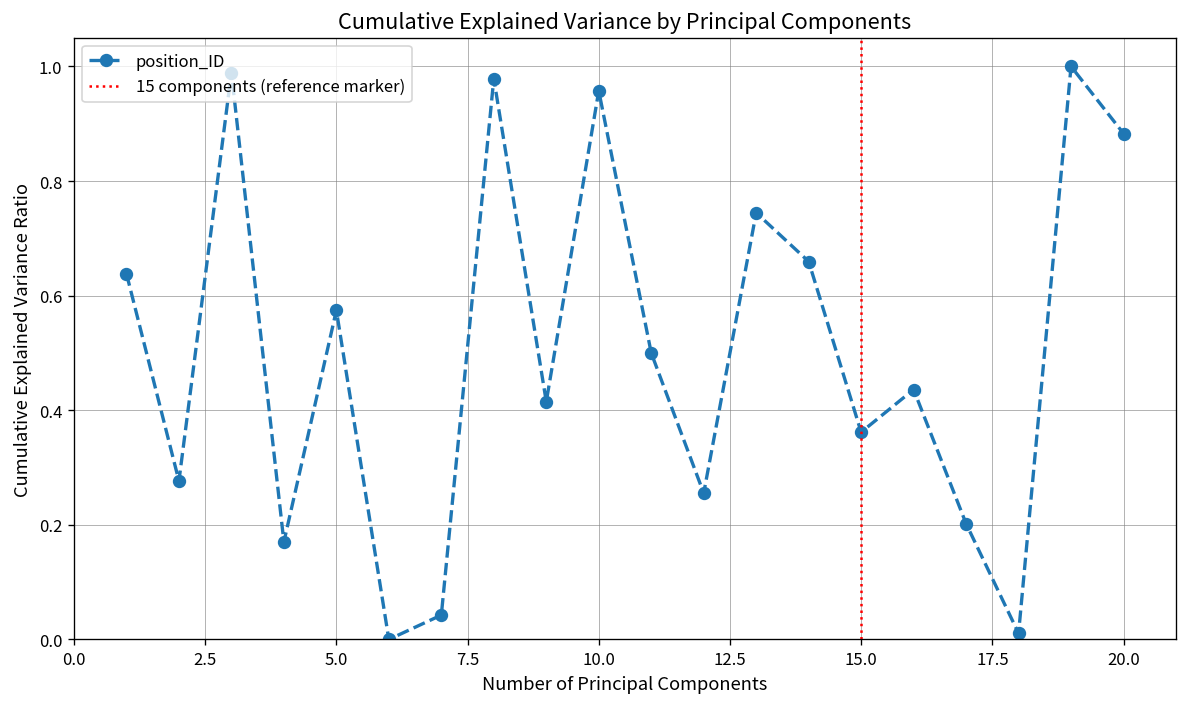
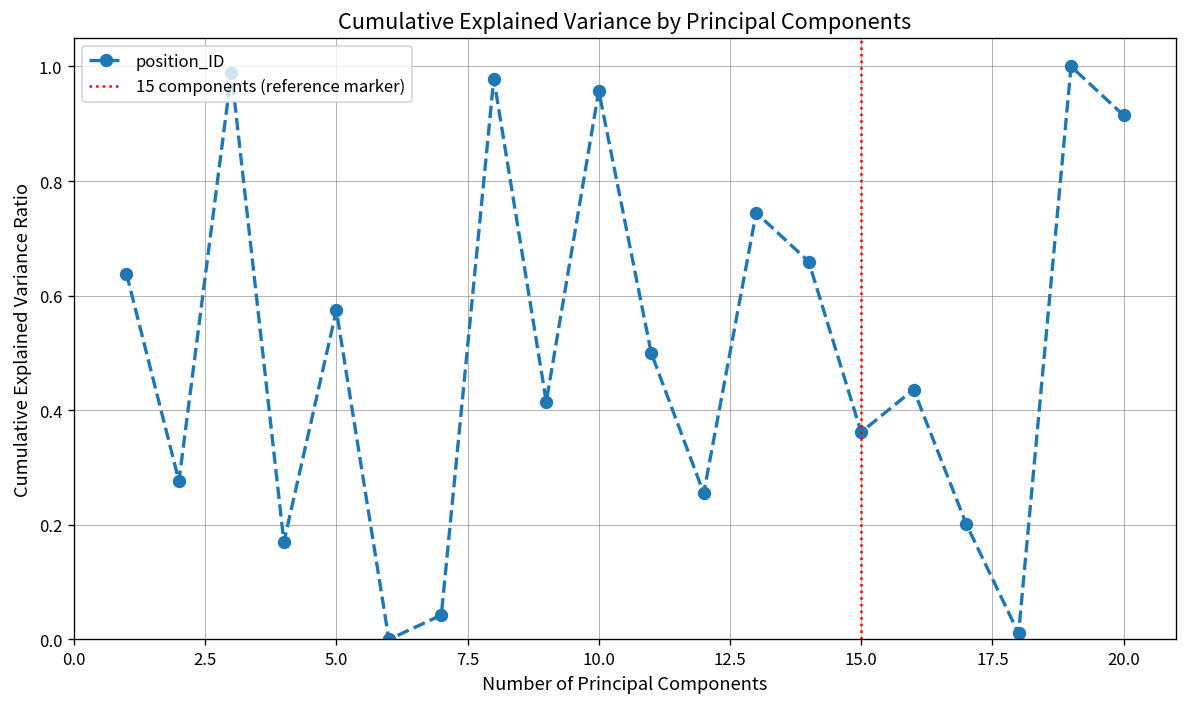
20.0: 0.88 -> 0.91
